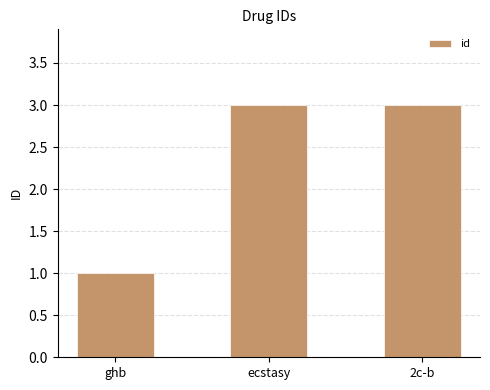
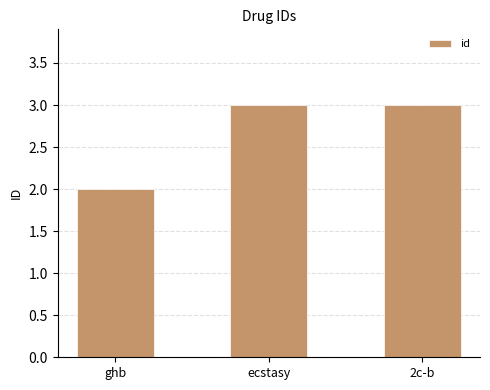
ghb: 1 -> 2
